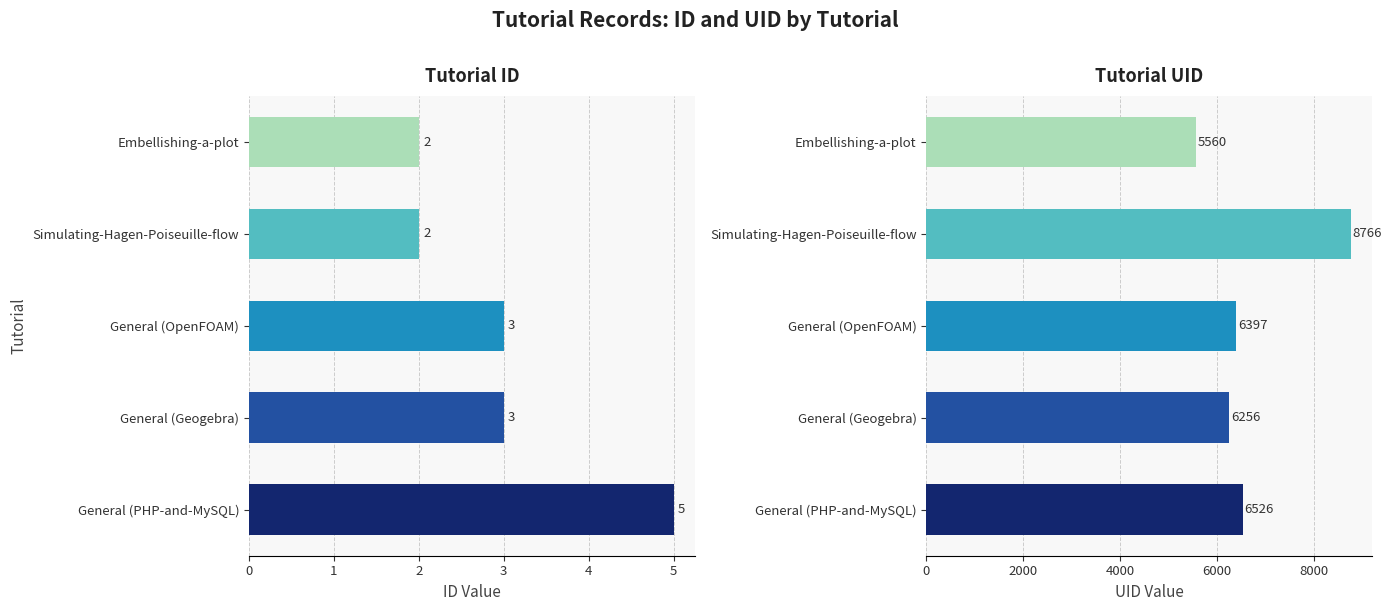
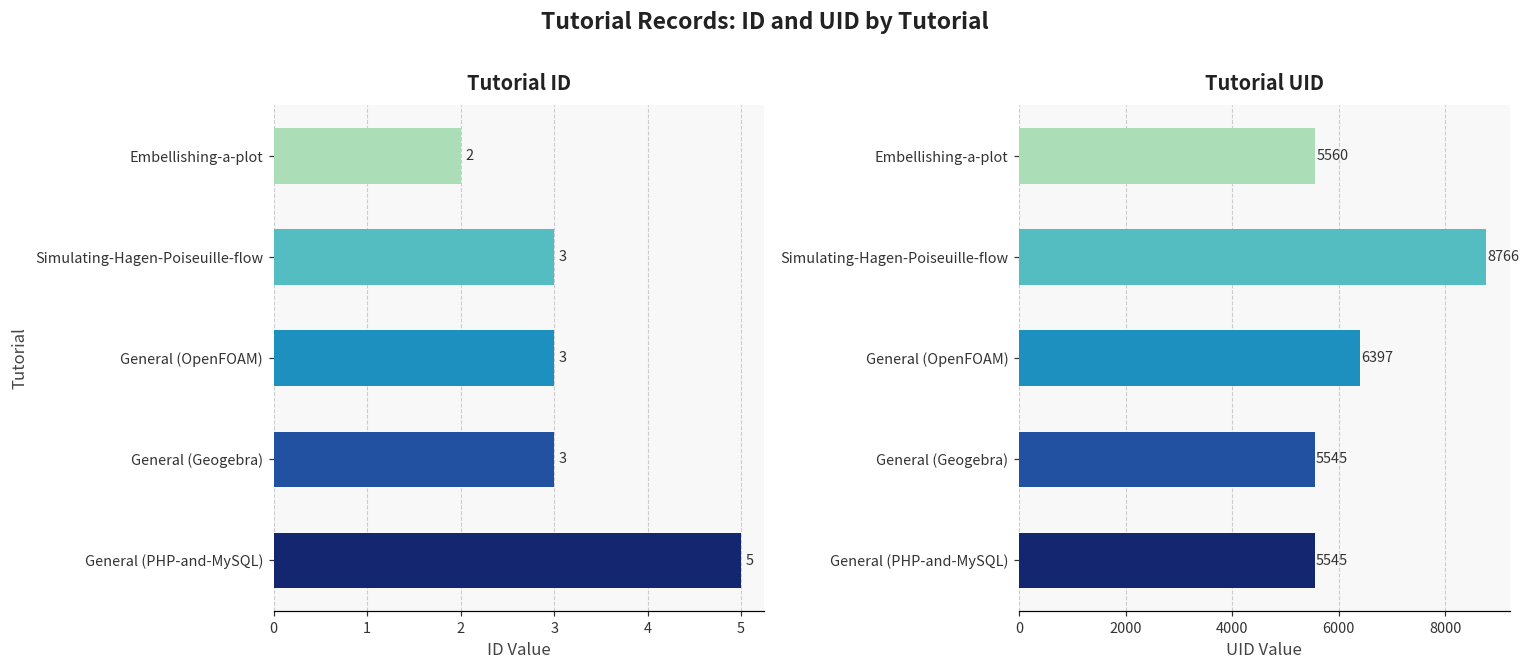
Tutorial ID, Simulating-Hagen-Poiseuille-flow: 2 -> 3
Tutorial UID, General (Geogebra): 6256 -> 5545
Tutorial UID, General (PHP-and-MySQL): 6526 -> 5545
